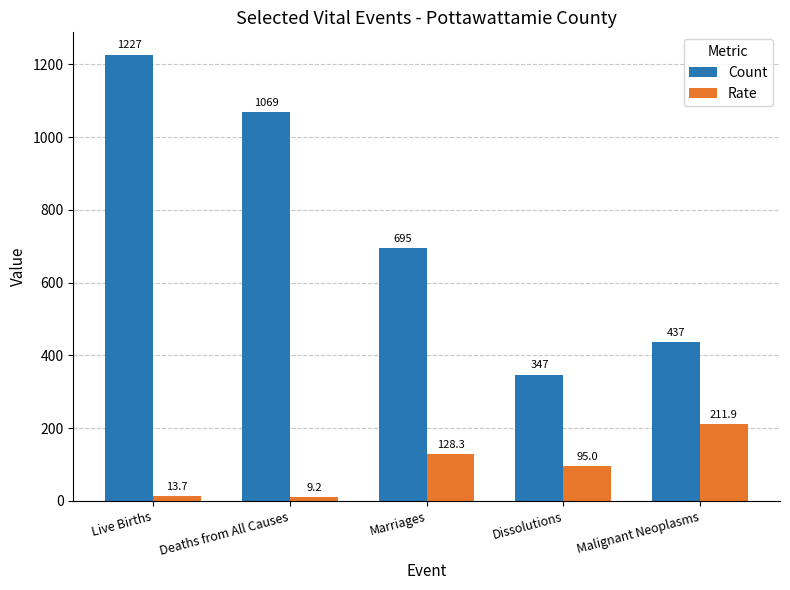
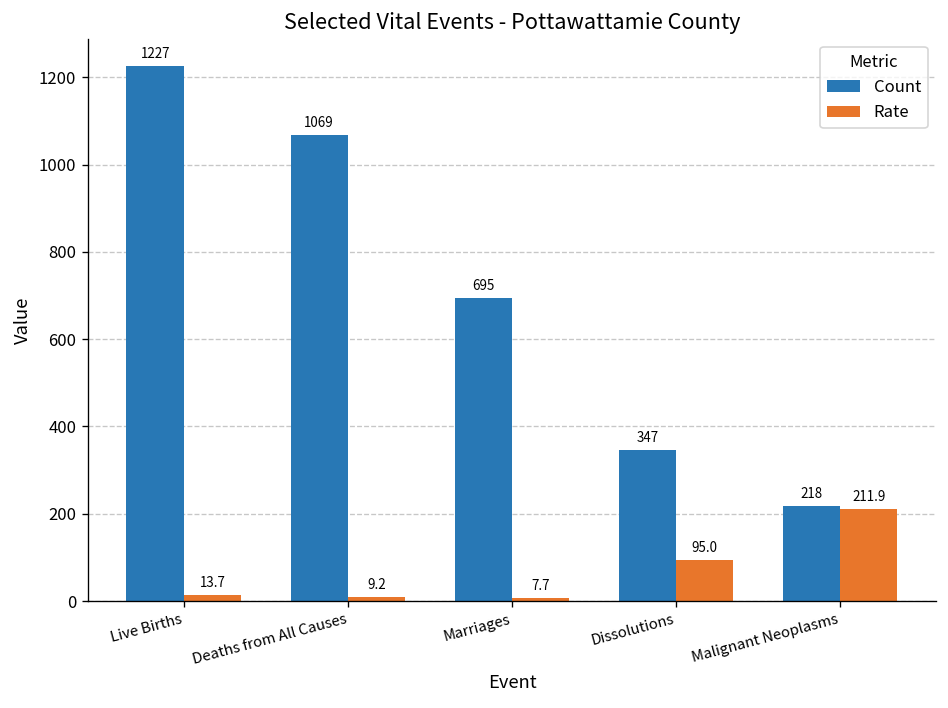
Rate, Marriages: 128.3 -> 7.7
Count, Malignant Neoplasms: 437 -> 218
